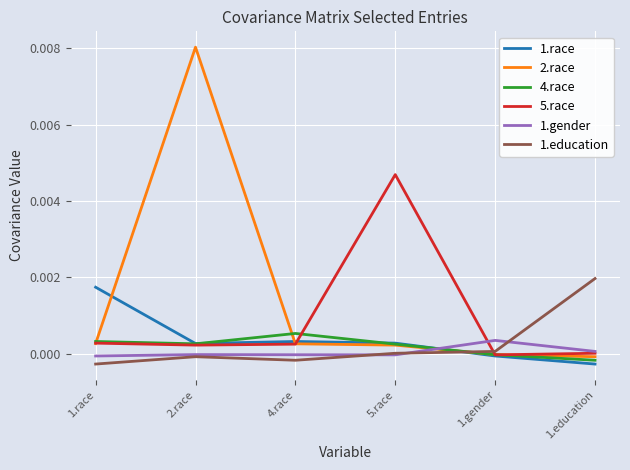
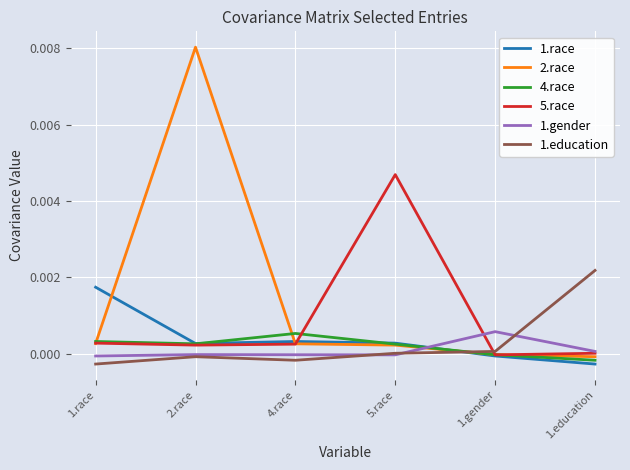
1.gender, 1.gender: 0.0004 -> 0.0006
1.education, 1.education: 0.0020 -> 0.0022
